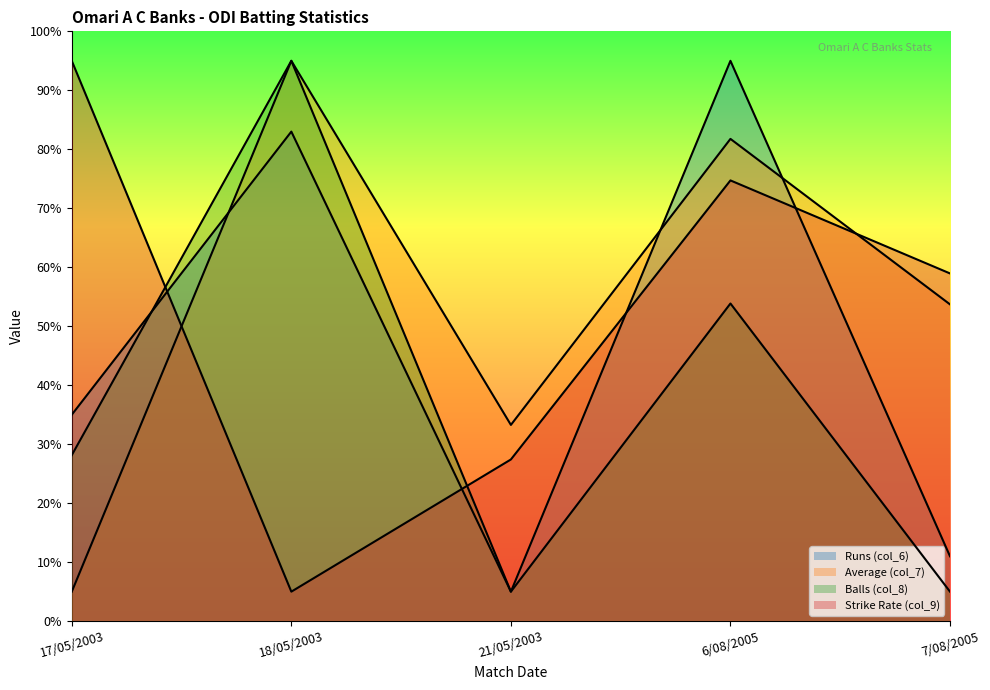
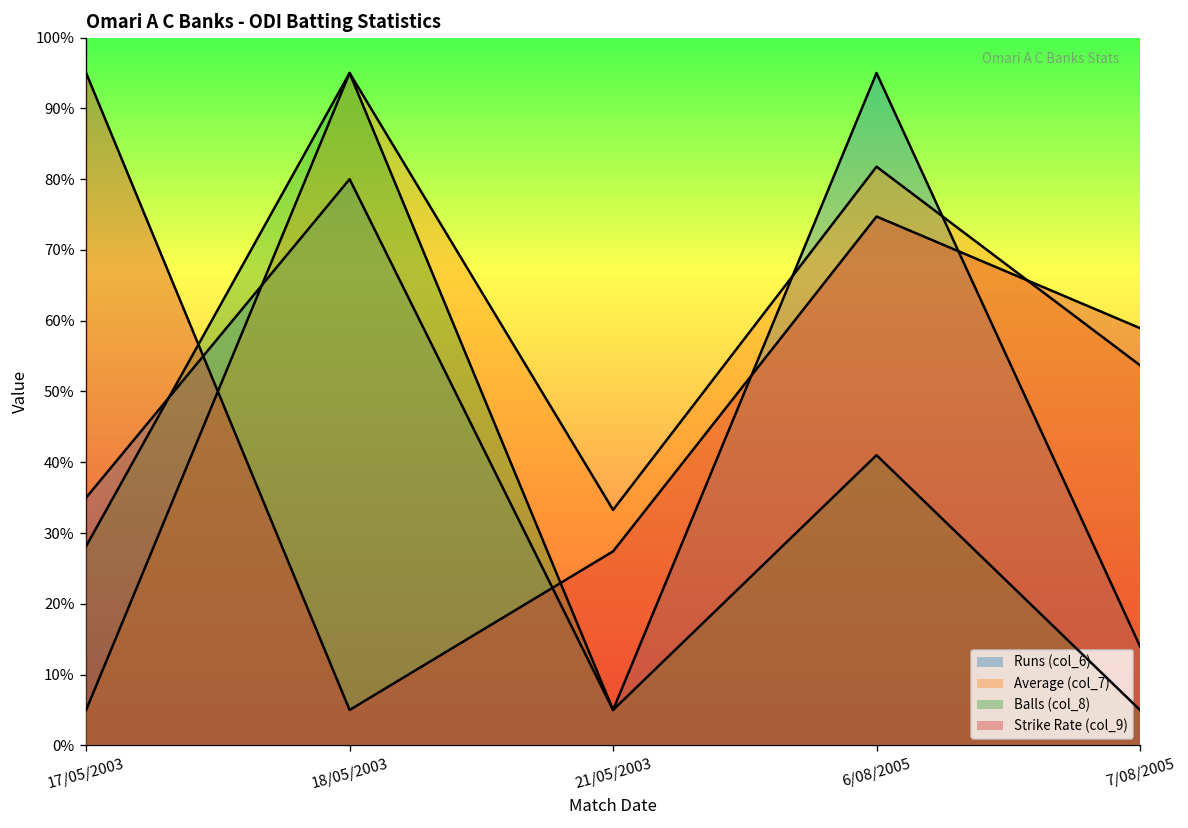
Runs (col_6), 18/05/2003: 83% -> 80%
Balls (col_8), 6/08/2005: 54% -> 41%
Runs (col_6), 7/08/2005: 11% -> 14%
